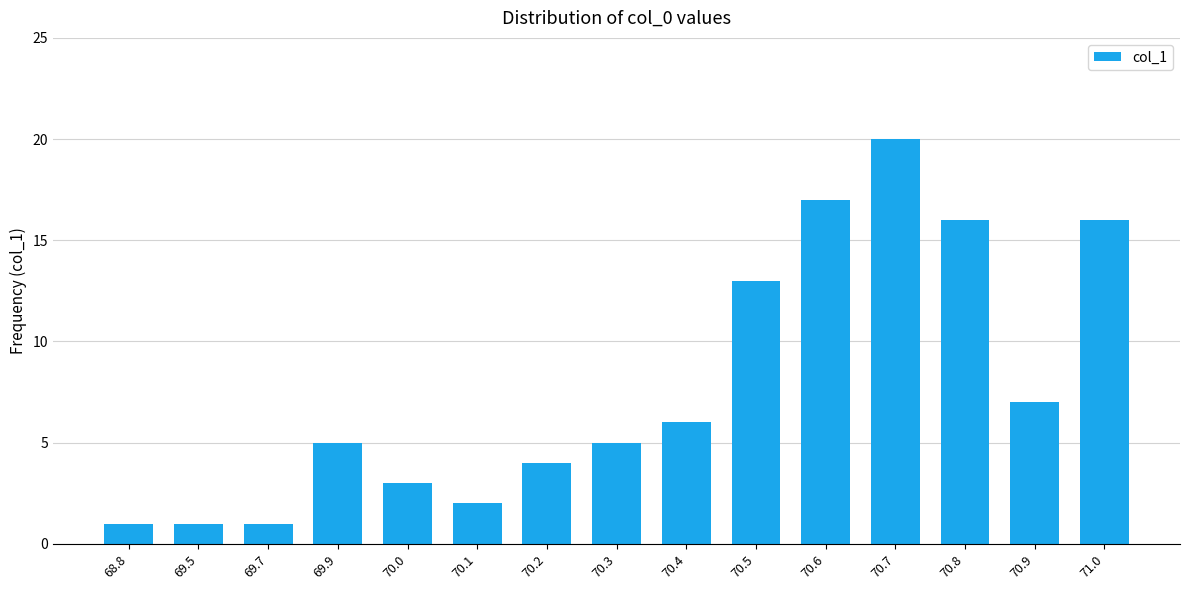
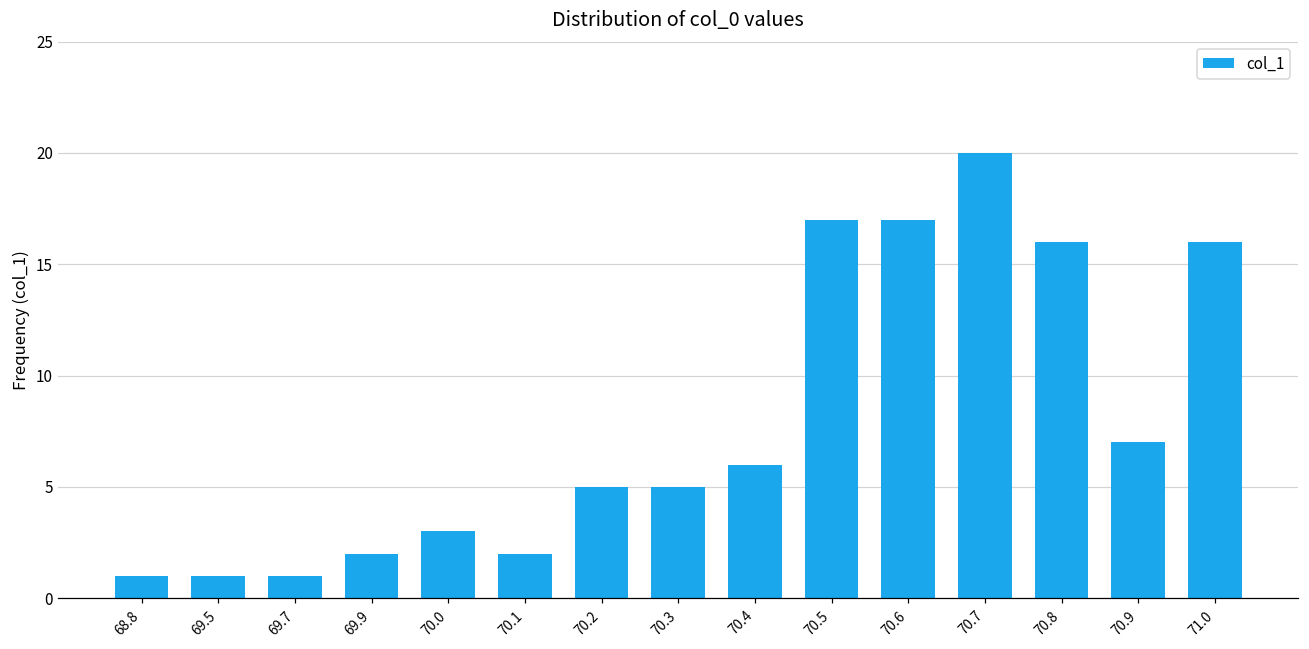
69.9: 5 -> 2
70.2: 4 -> 5
70.5: 13 -> 17
